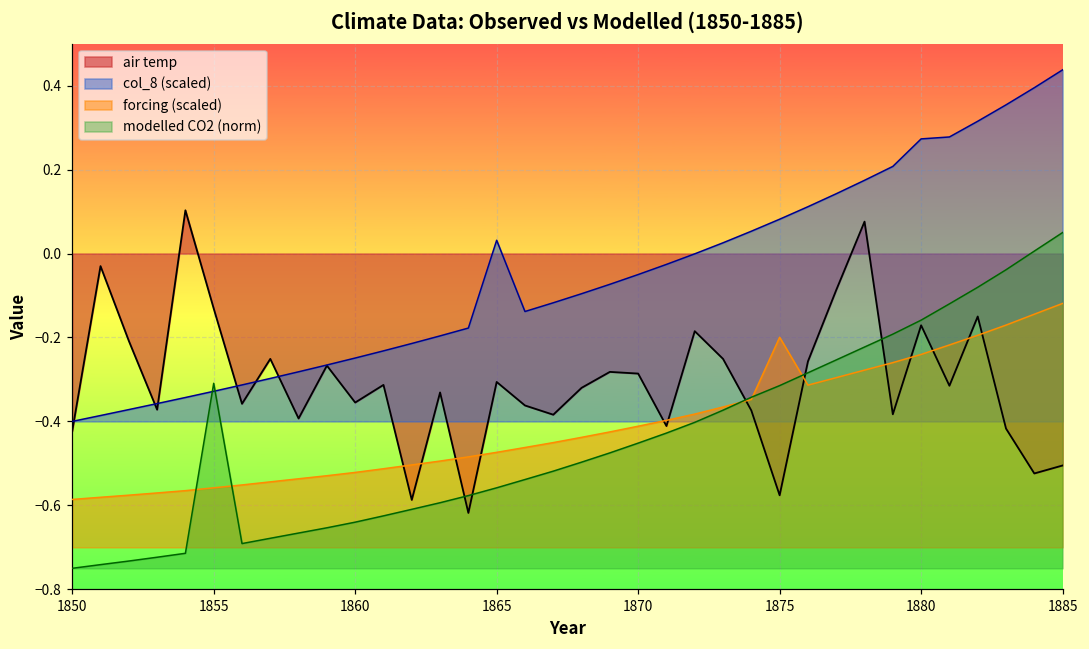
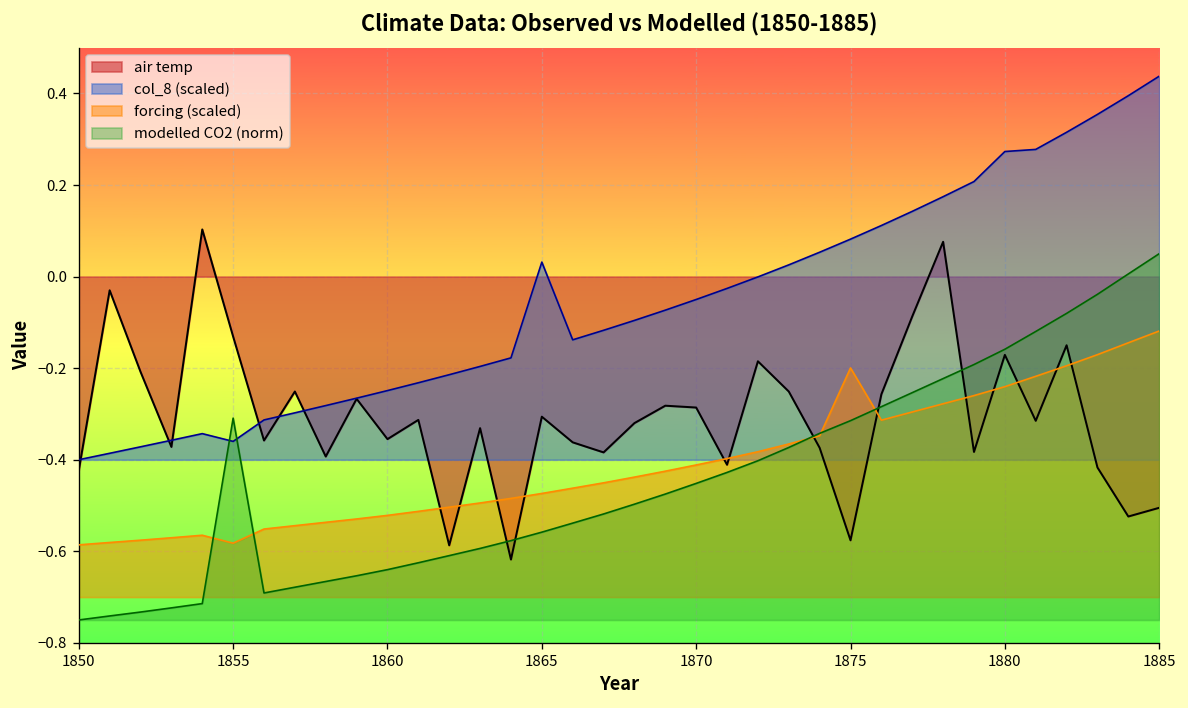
col_8 (scaled), 1855: -0.33 -> -0.36
forcing (scaled), 1855: -0.56 -> -0.58
